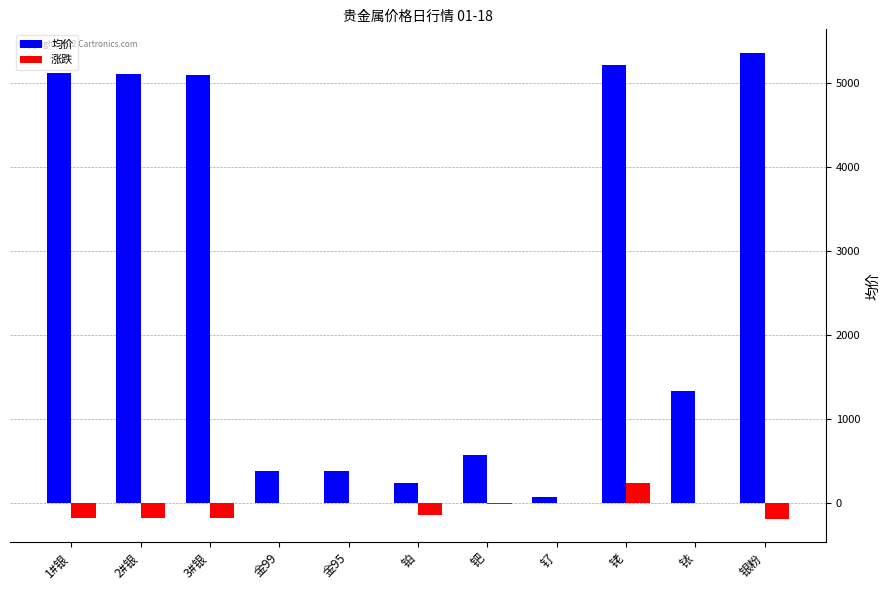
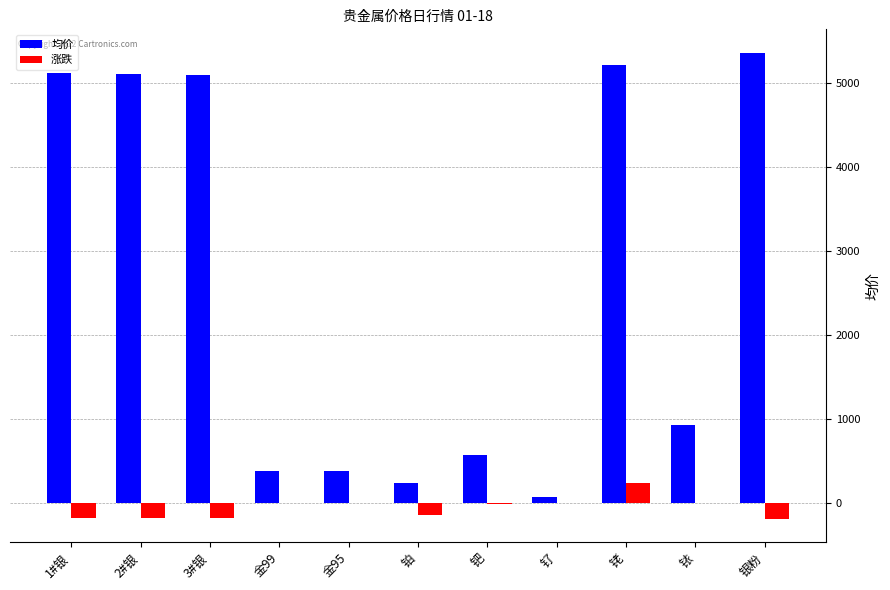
均价, 铱: 1300 -> 900
